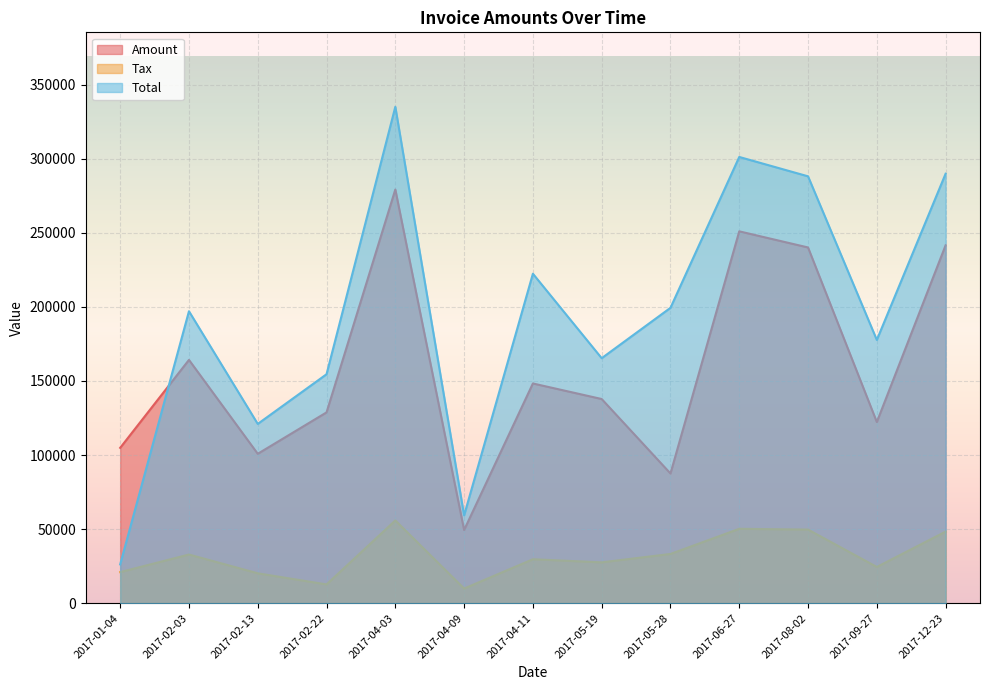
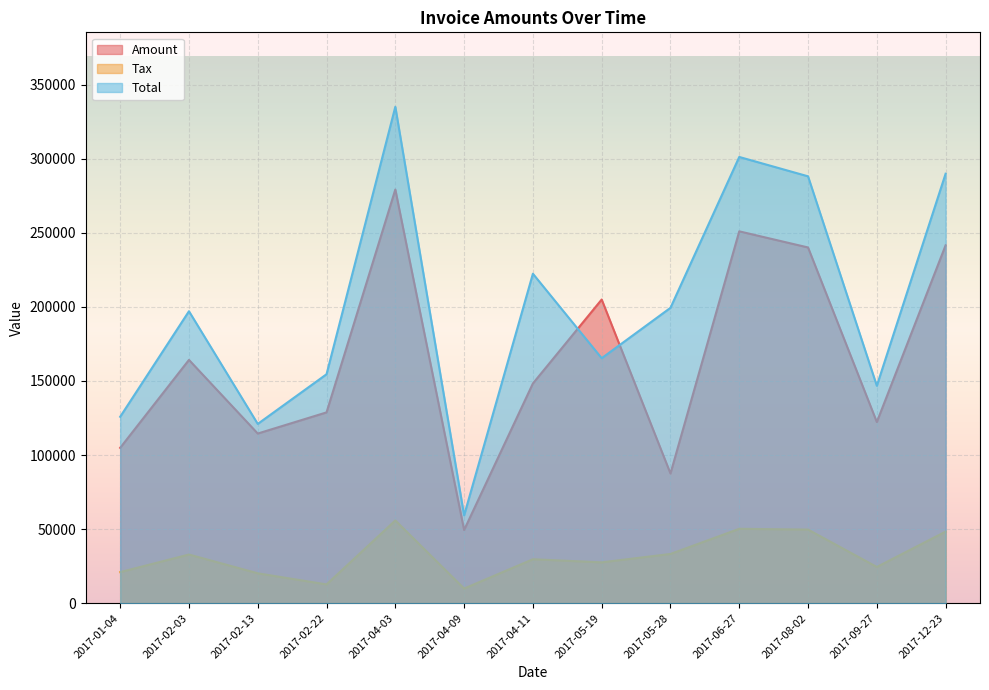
Total, 2017-01-04: 26000 -> 126000
Amount, 2017-02-13: 101000 -> 114000
Amount, 2017-05-19: 138000 -> 205000
Total, 2017-09-27: 178000 -> 147000
